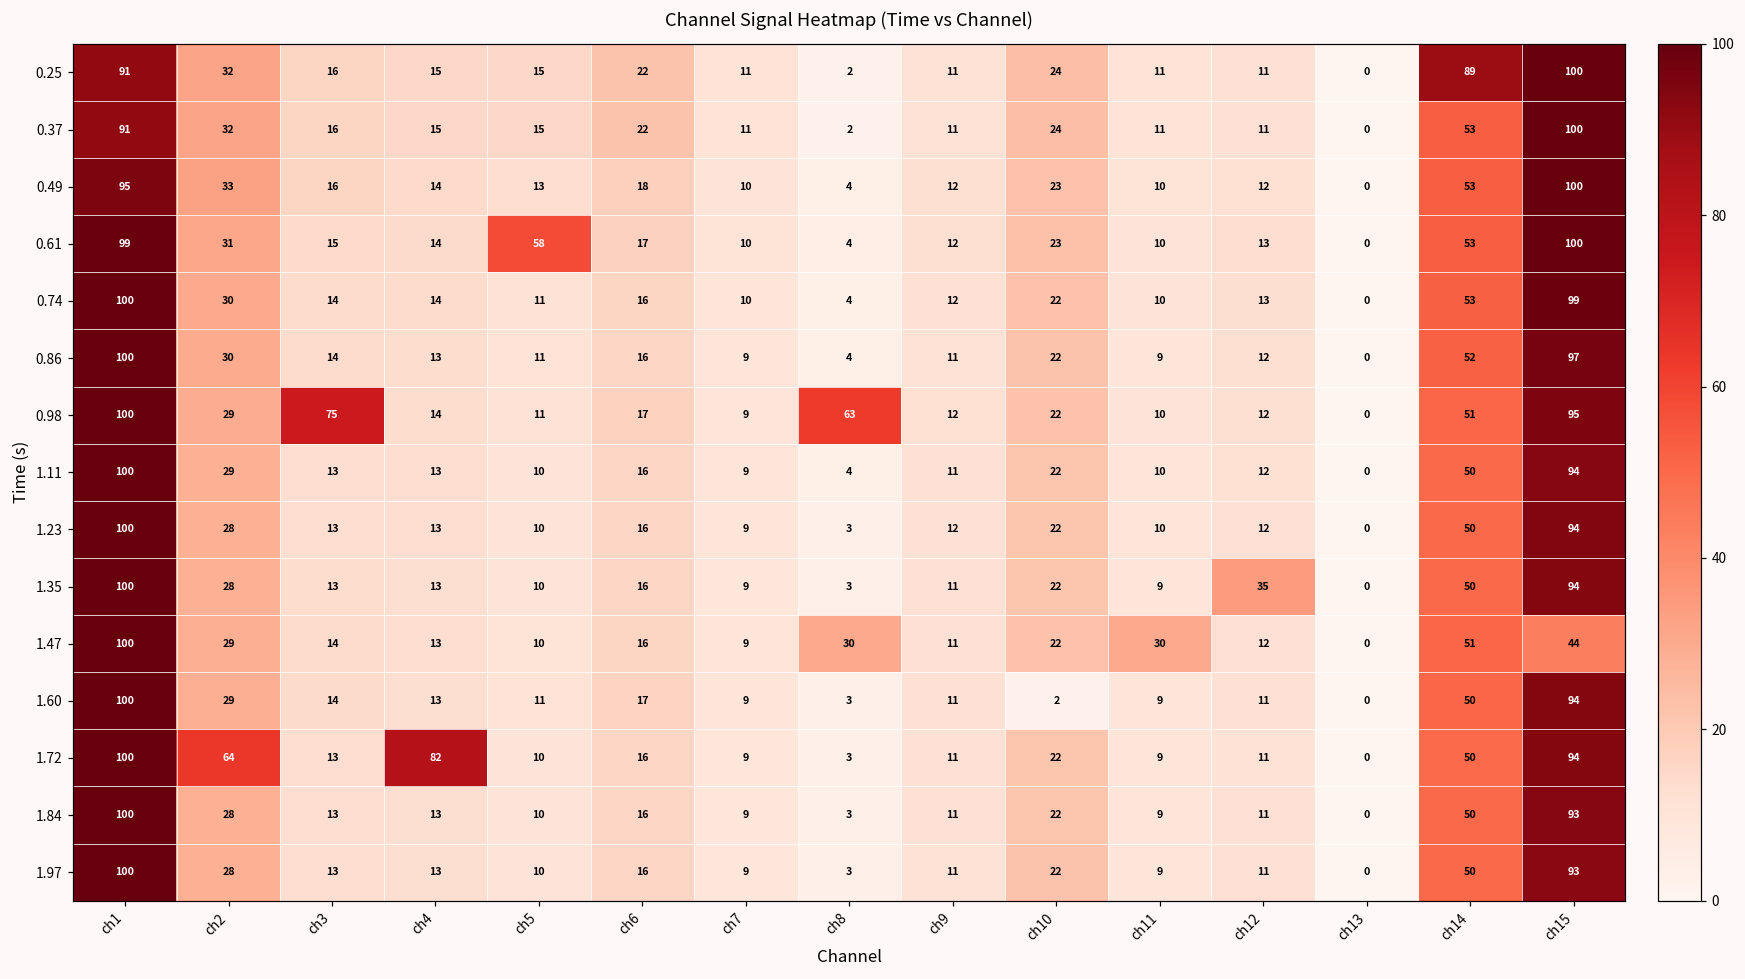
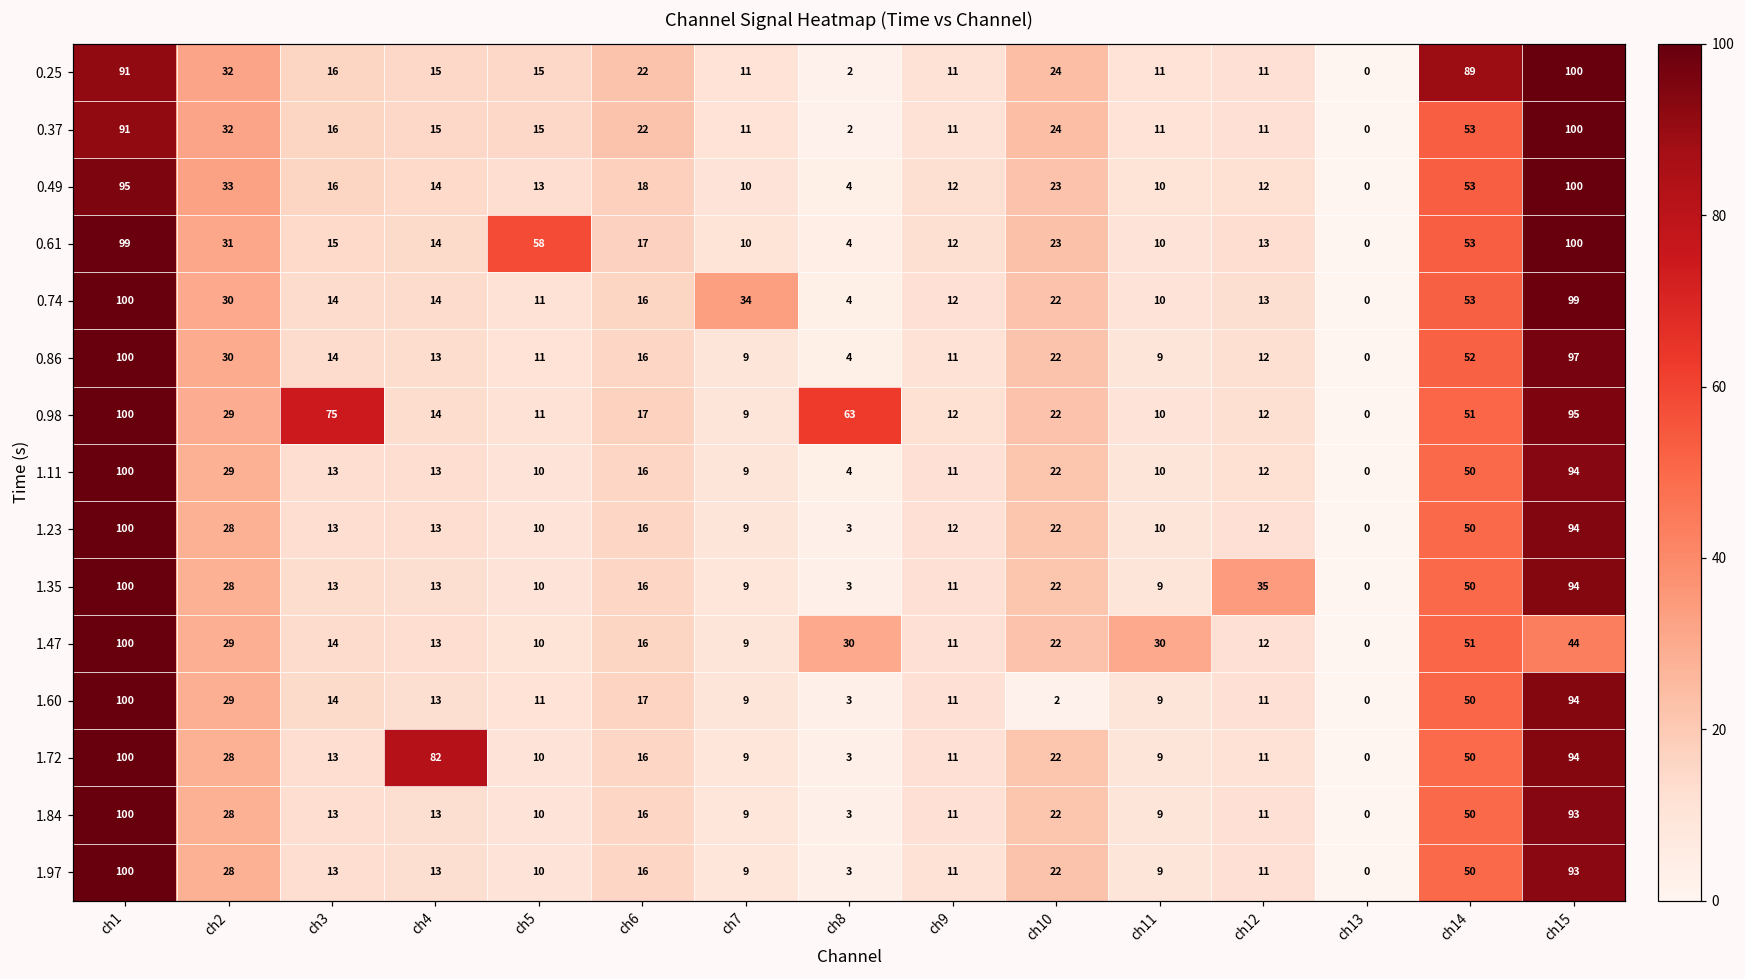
0.74, ch7: 10 -> 34
1.72, ch2: 64 -> 28
